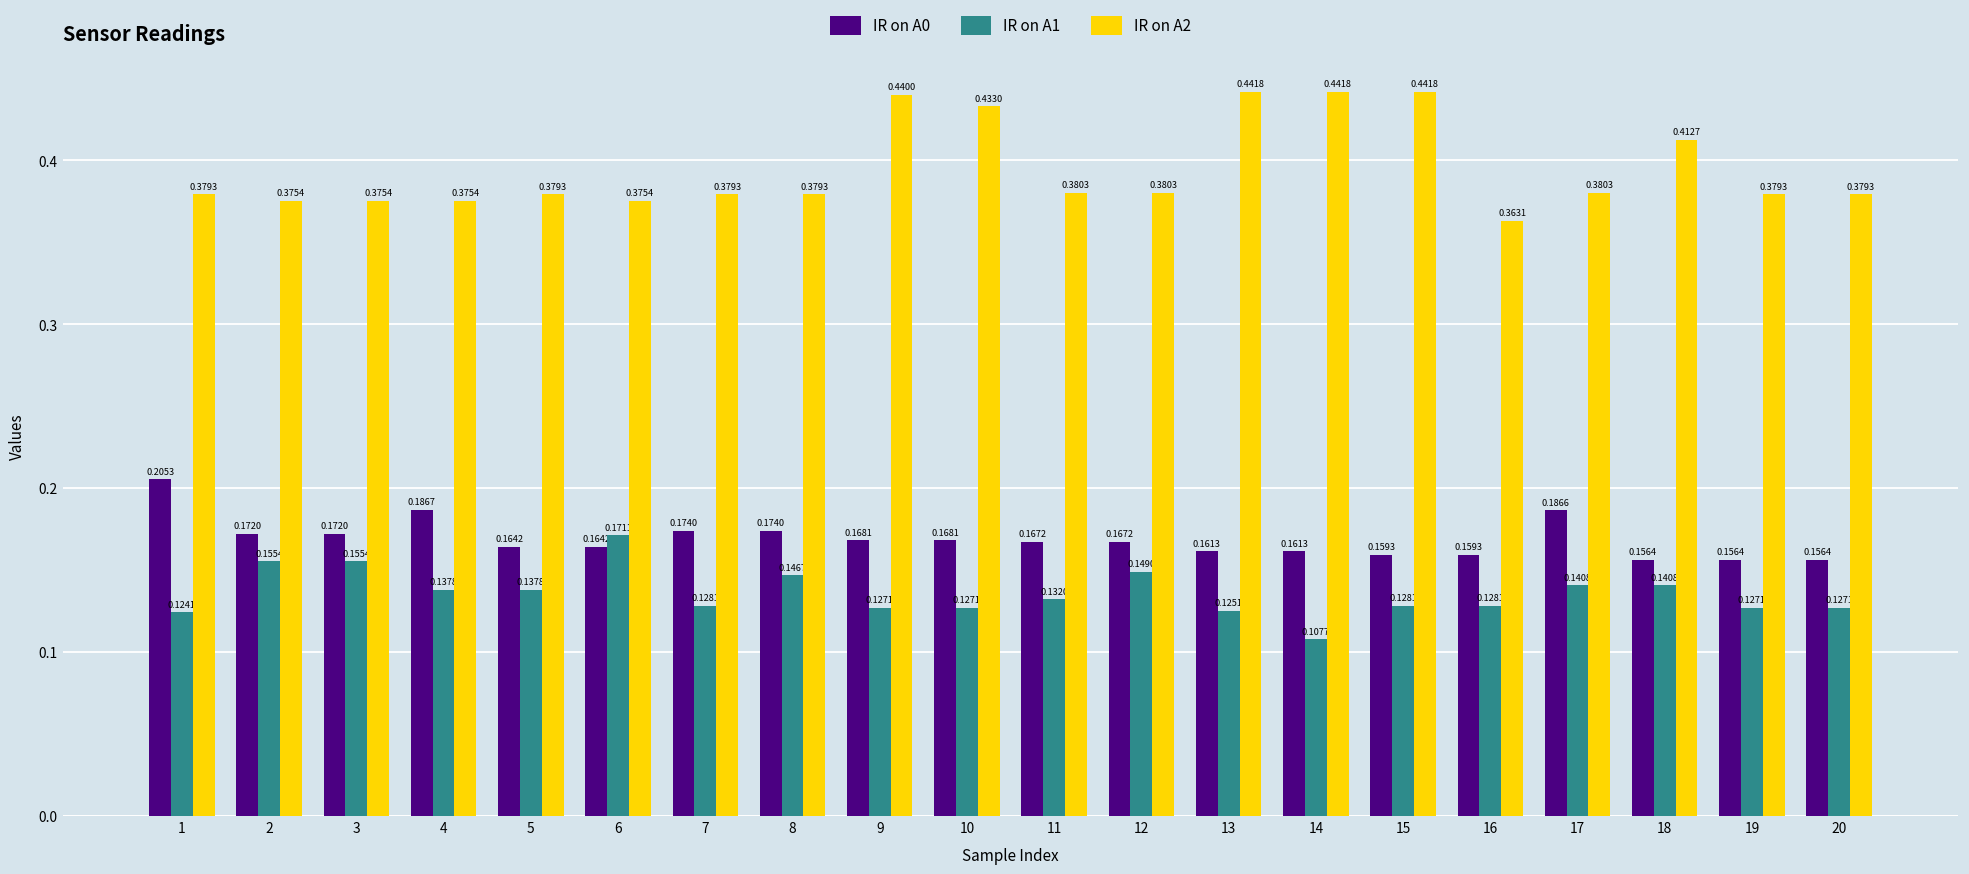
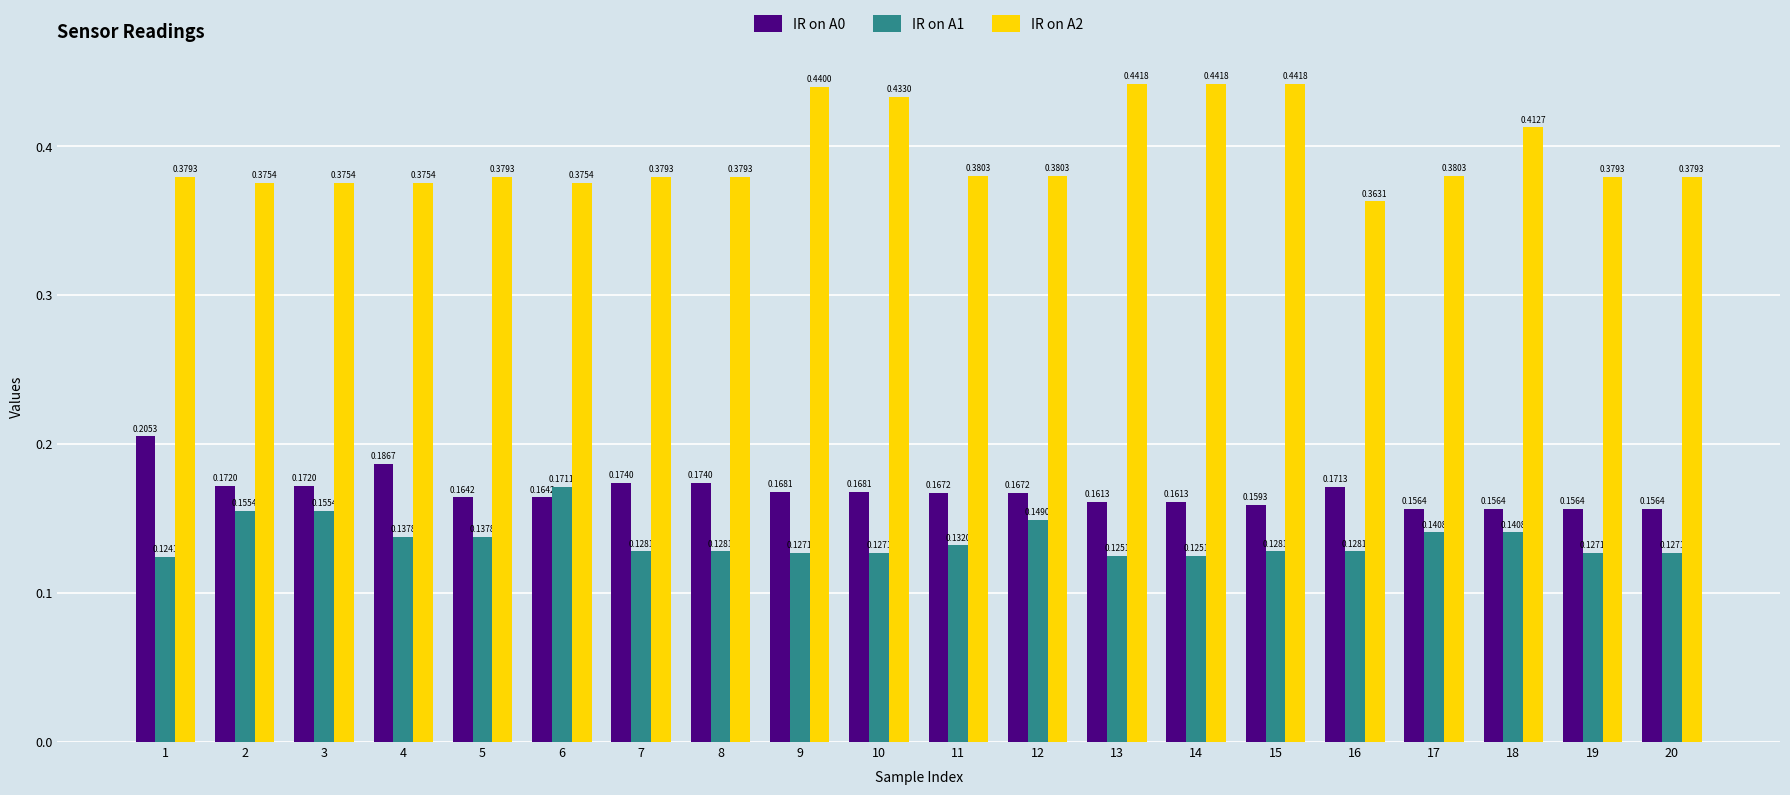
IR on A1, 8: 0.1467 -> 0.1281
IR on A1, 14: 0.1077 -> 0.1251
IR on A0, 16: 0.1593 -> 0.1713
IR on A0, 17: 0.1866 -> 0.1564
